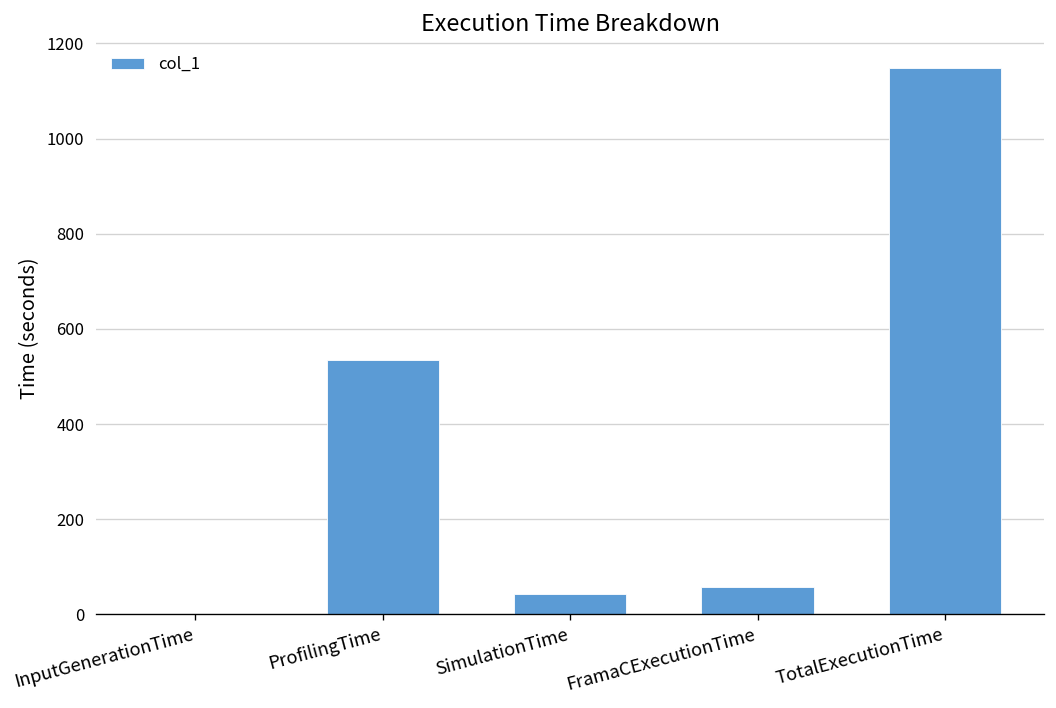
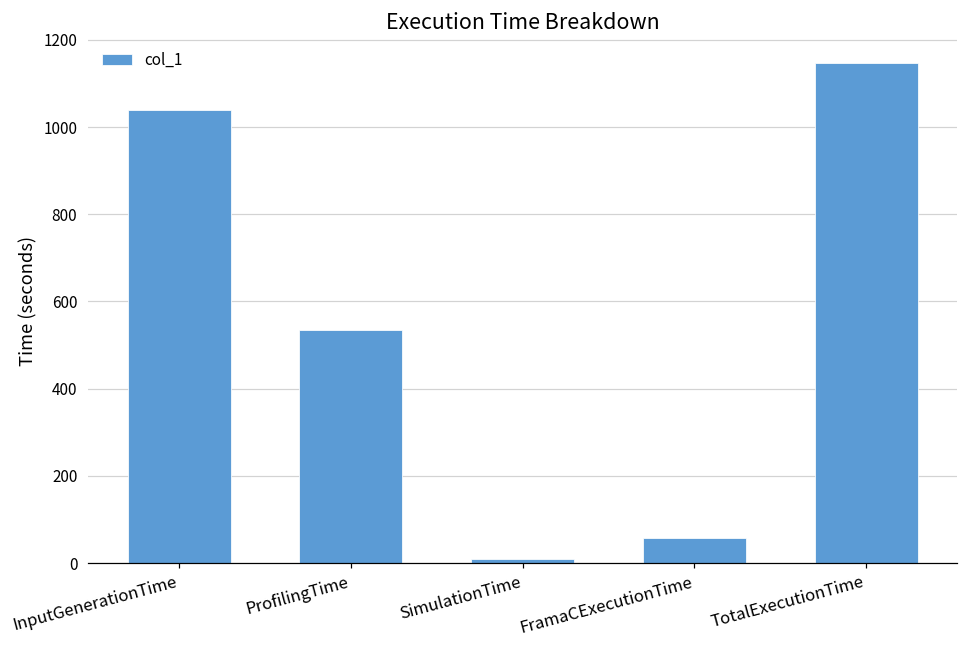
InputGenerationTime: 0 -> 1040
SimulationTime: 40 -> 10
